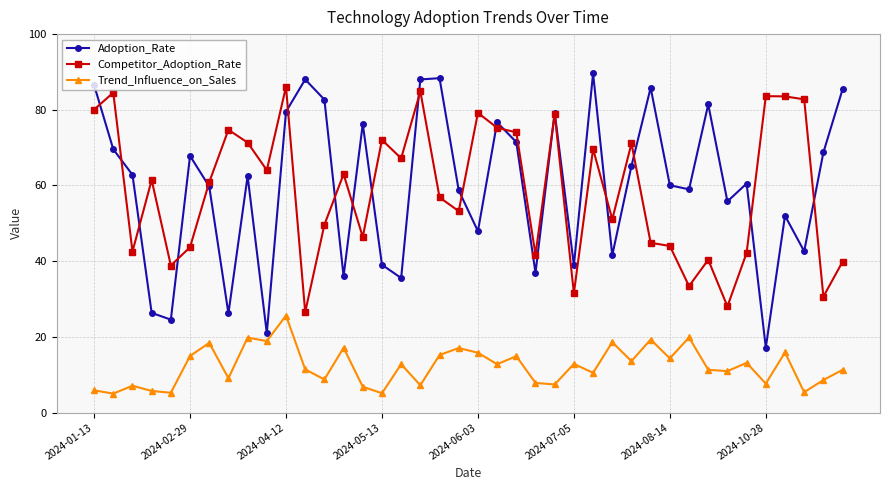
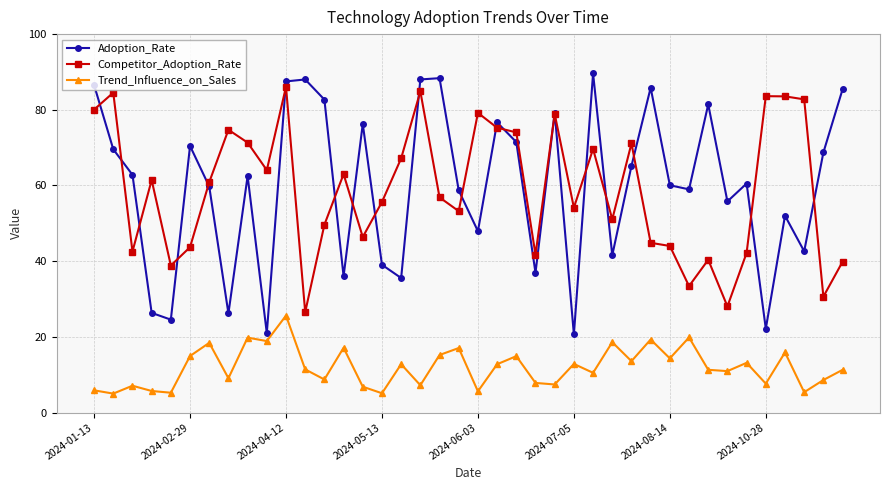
Adoption_Rate, 2024-02-29: 68 -> 70
Adoption_Rate, 2024-04-12: 80 -> 88
Competitor_Adoption_Rate, 2024-05-13: 72 -> 56
Trend_Influence_on_Sales, 2024-06-03: 16 -> 6
Adoption_Rate, 2024-07-05: 39 -> 21
Competitor_Adoption_Rate, 2024-07-05: 32 -> 54
Adoption_Rate, 2024-10-28: 17 -> 22
